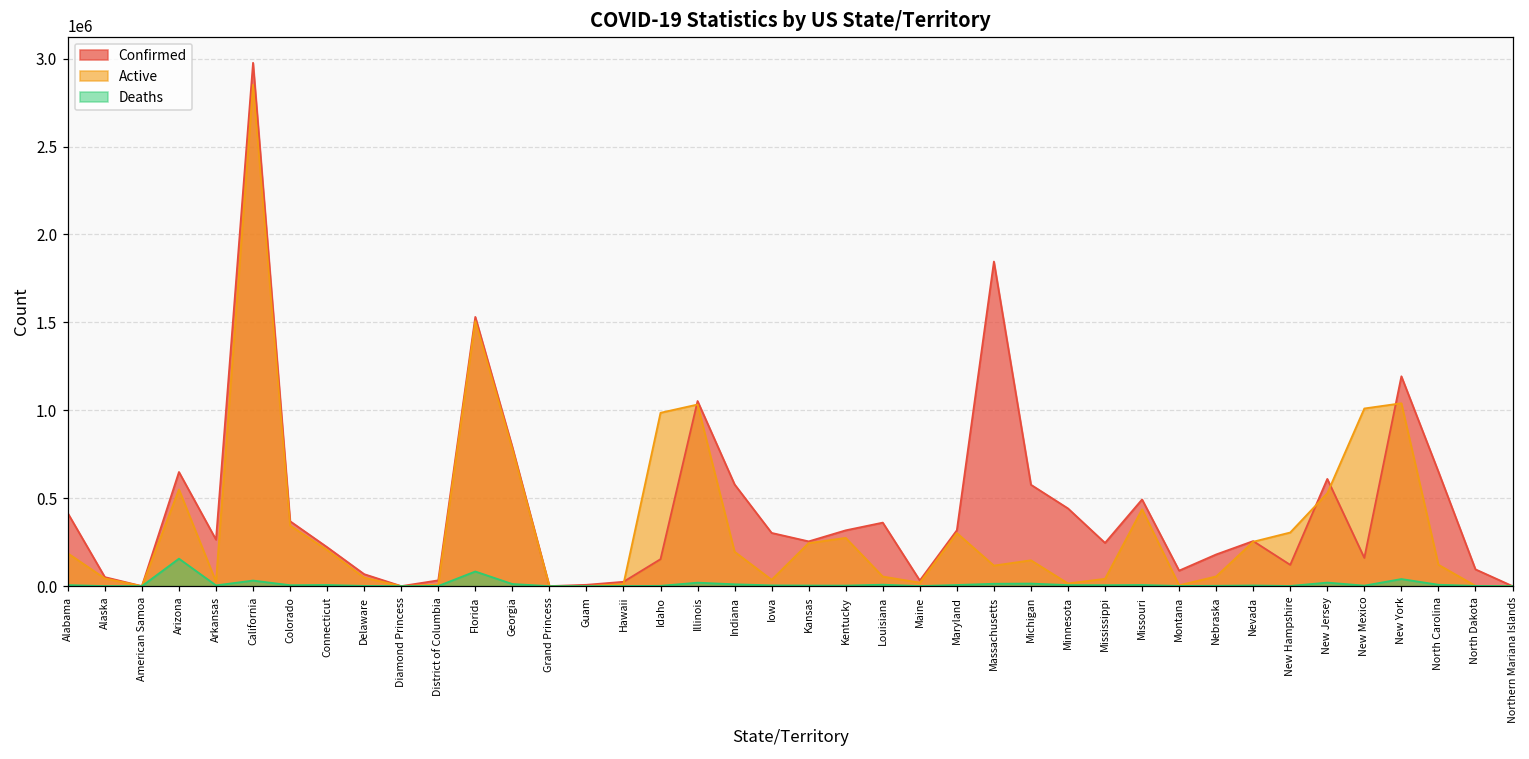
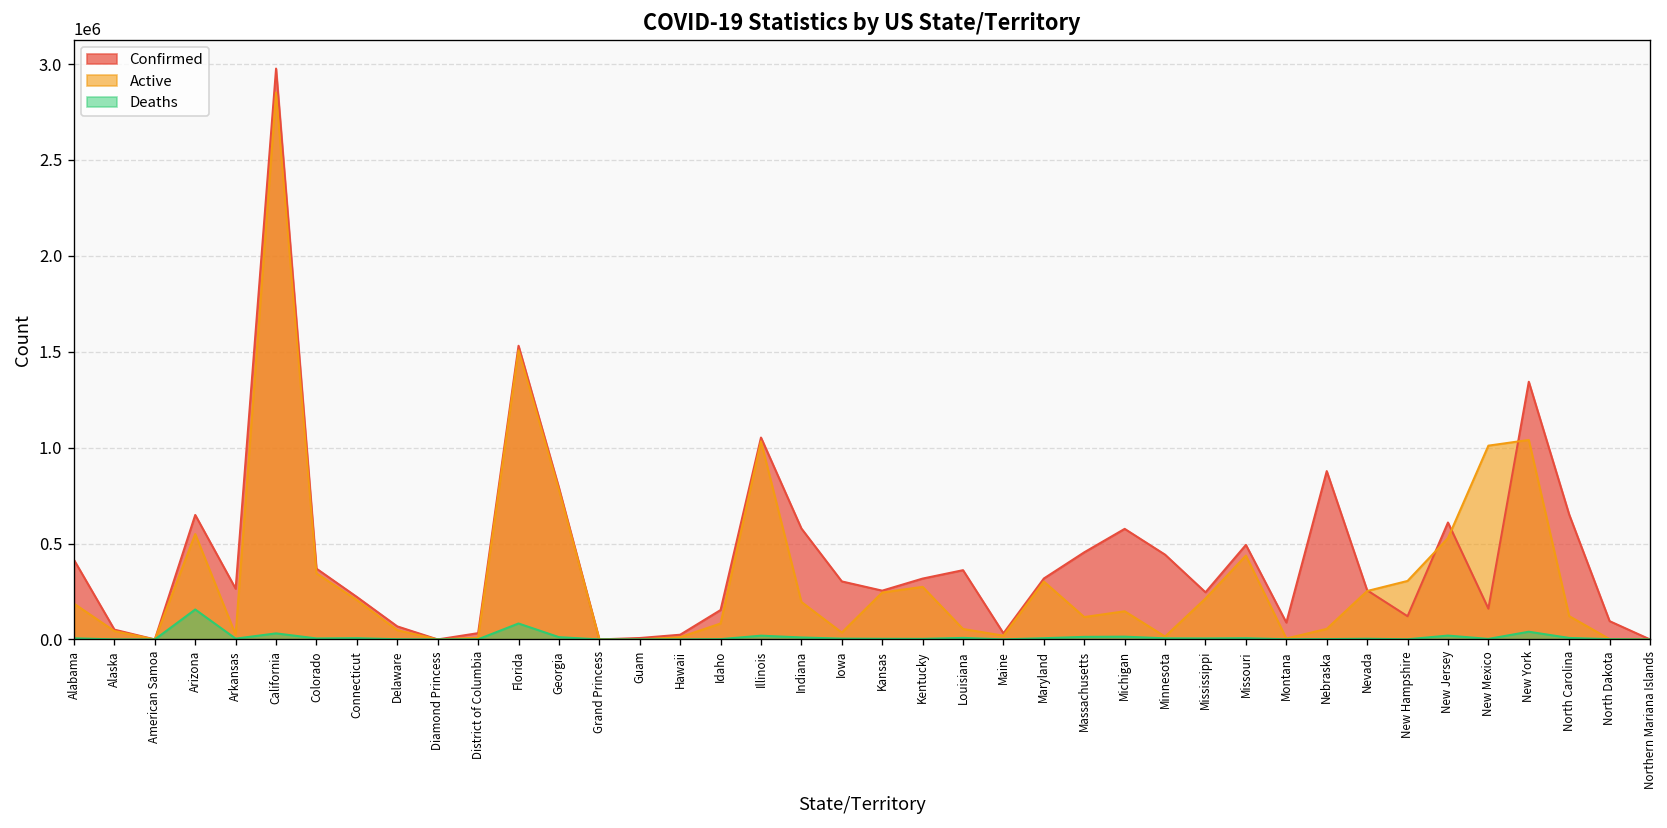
Active, Idaho: 990000 -> 80000
Confirmed, Massachusetts: 1850000 -> 450000
Active, Mississippi: 40000 -> 210000
Confirmed, Nebraska: 180000 -> 880000
Confirmed, New York: 1190000 -> 1340000
